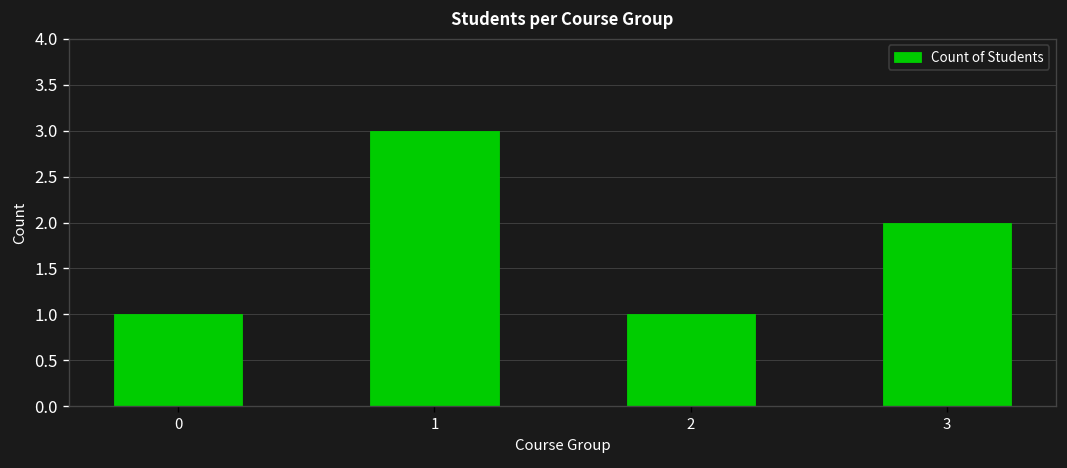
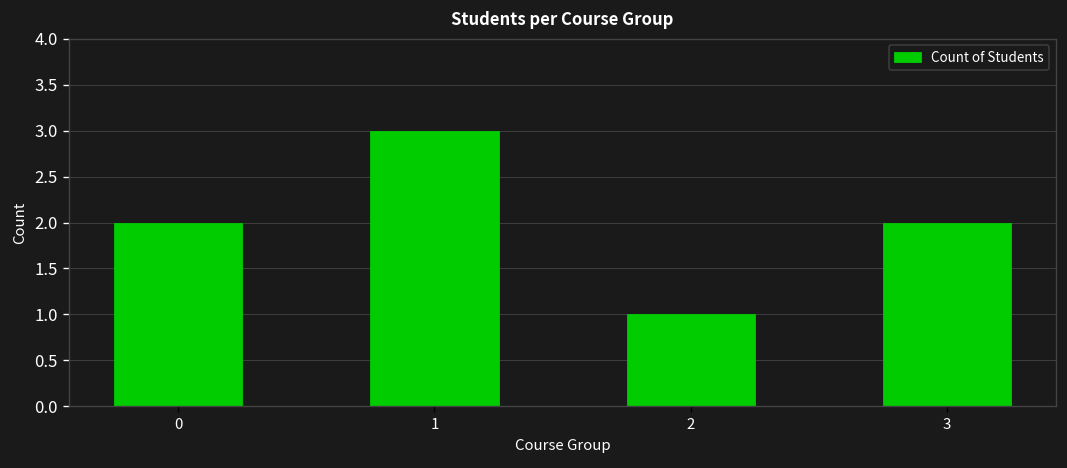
0: 1 -> 2
